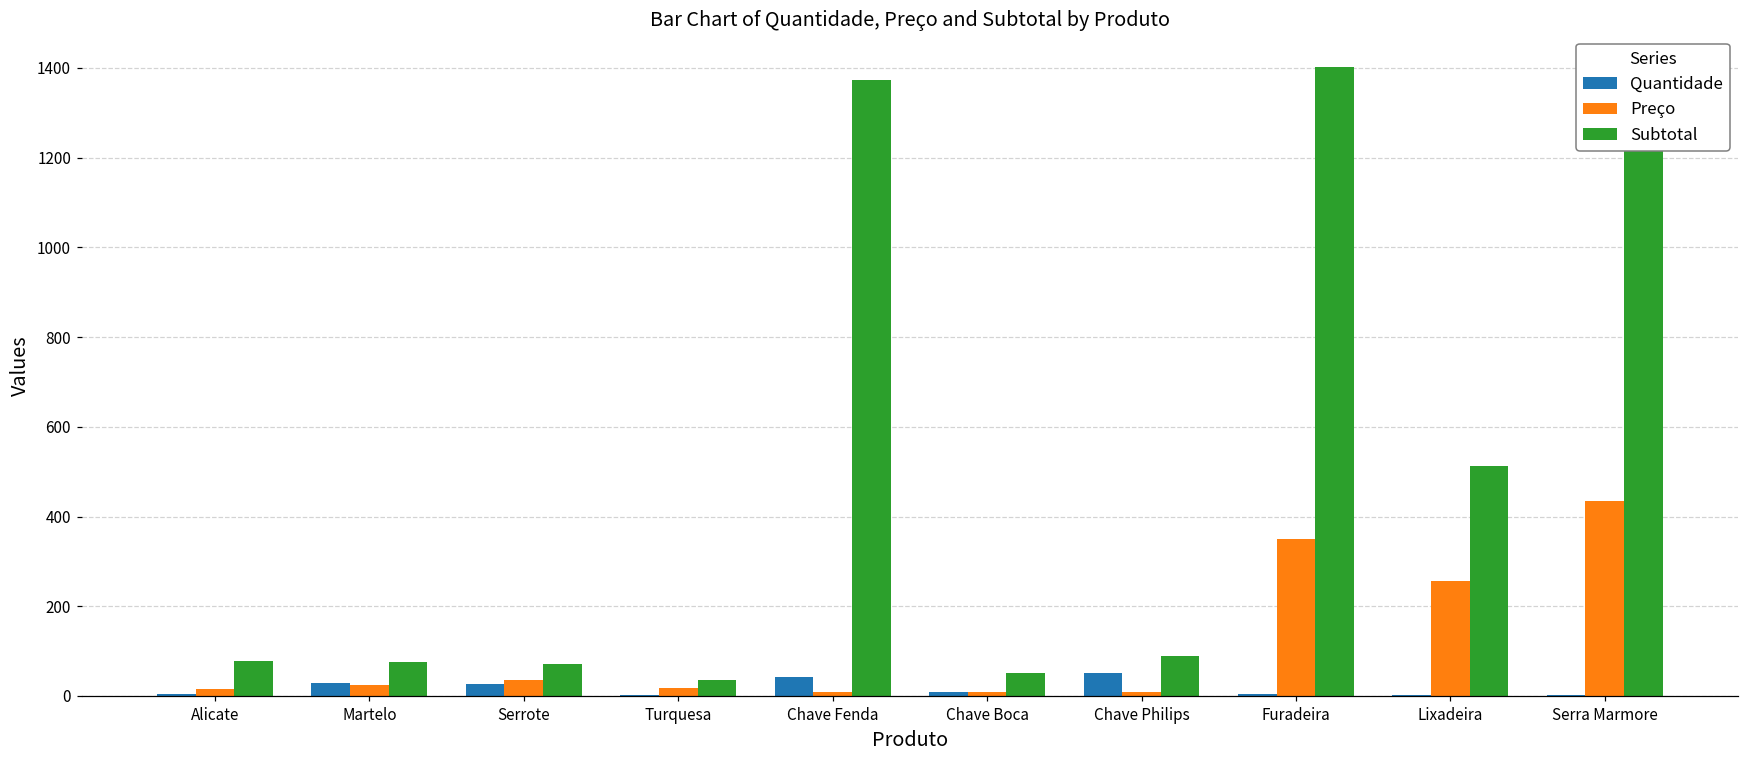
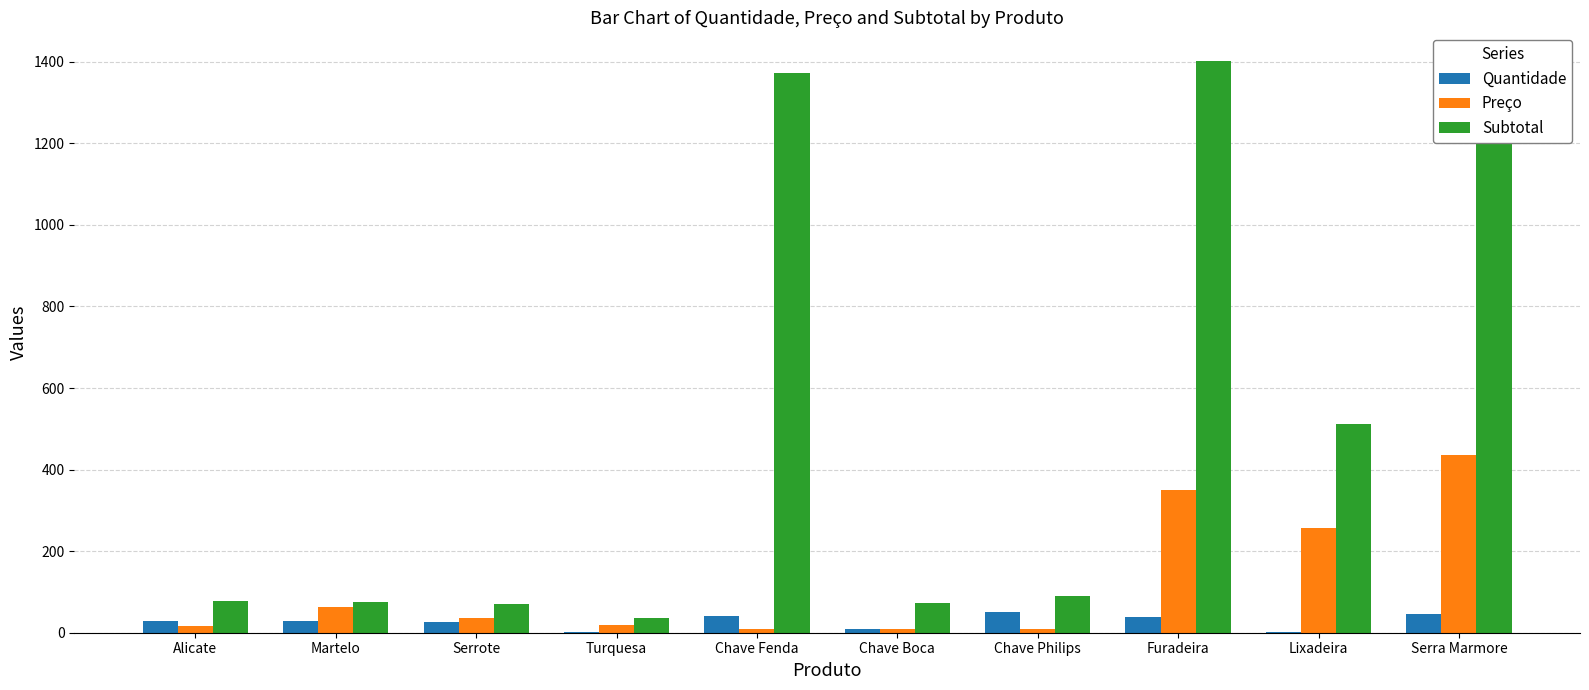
Quantidade, Alicate: 10 -> 30
Preço, Martelo: 30 -> 60
Subtotal, Chave Boca: 50 -> 70
Quantidade, Furadeira: 0 -> 40
Quantidade, Serra Marmore: 0 -> 50
